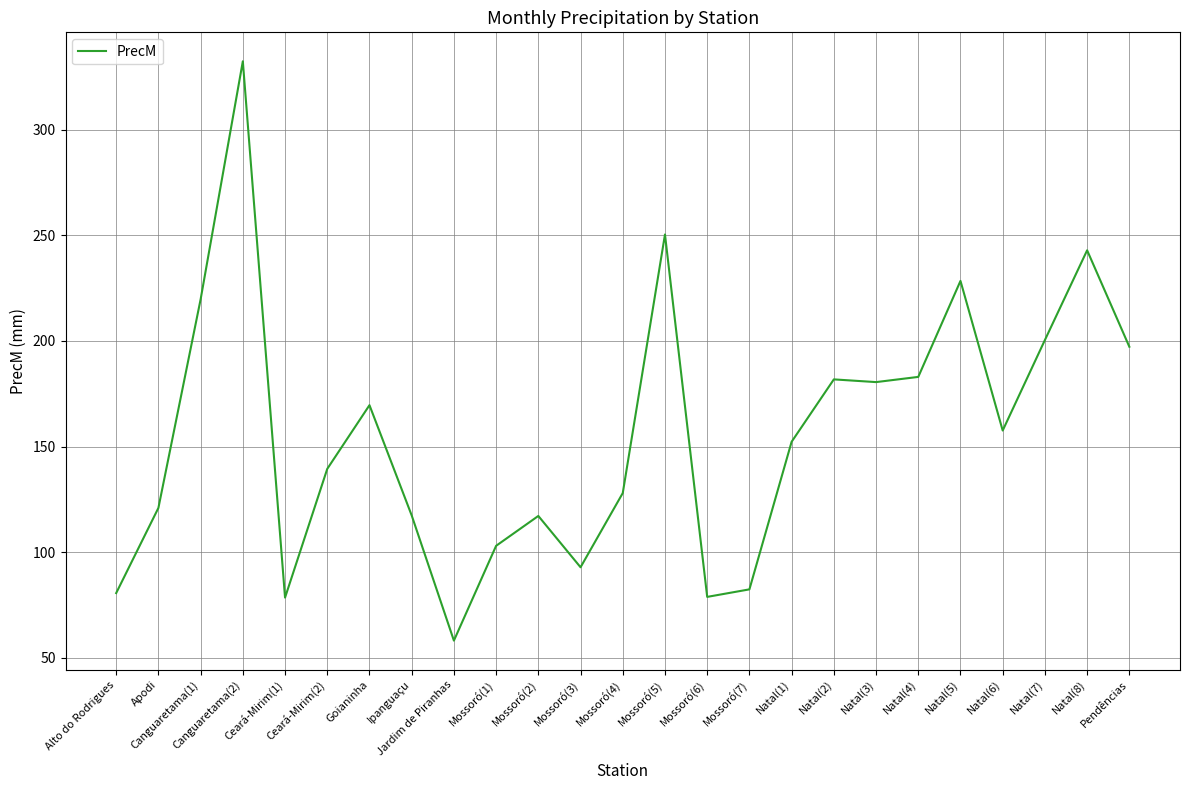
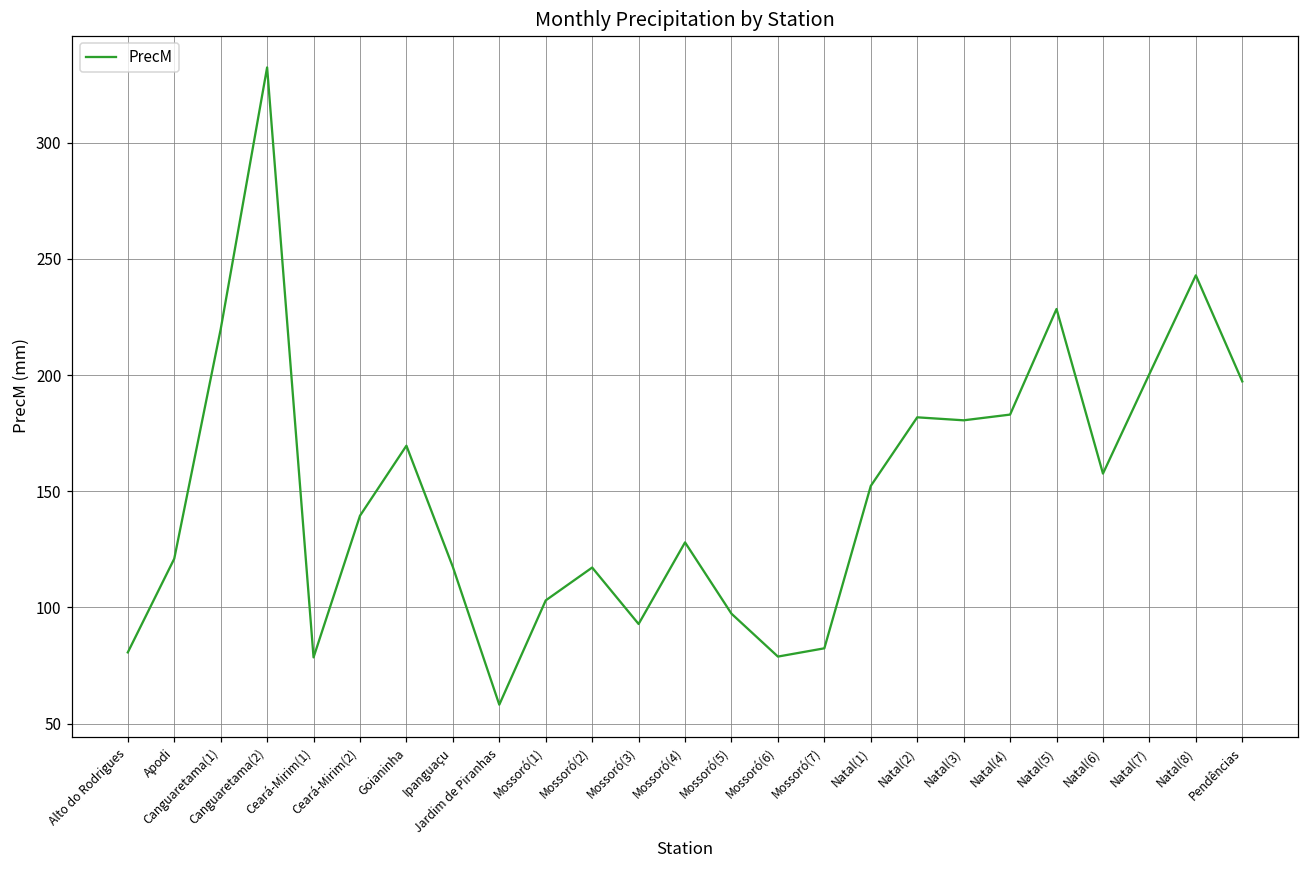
Mossoró(5): 250 -> 97
